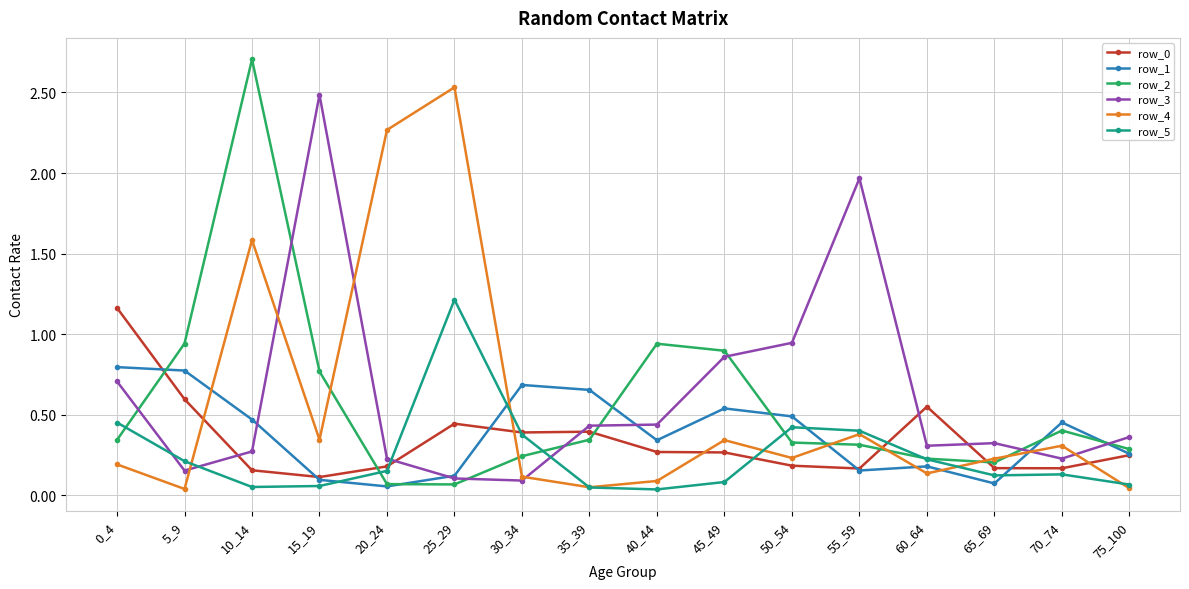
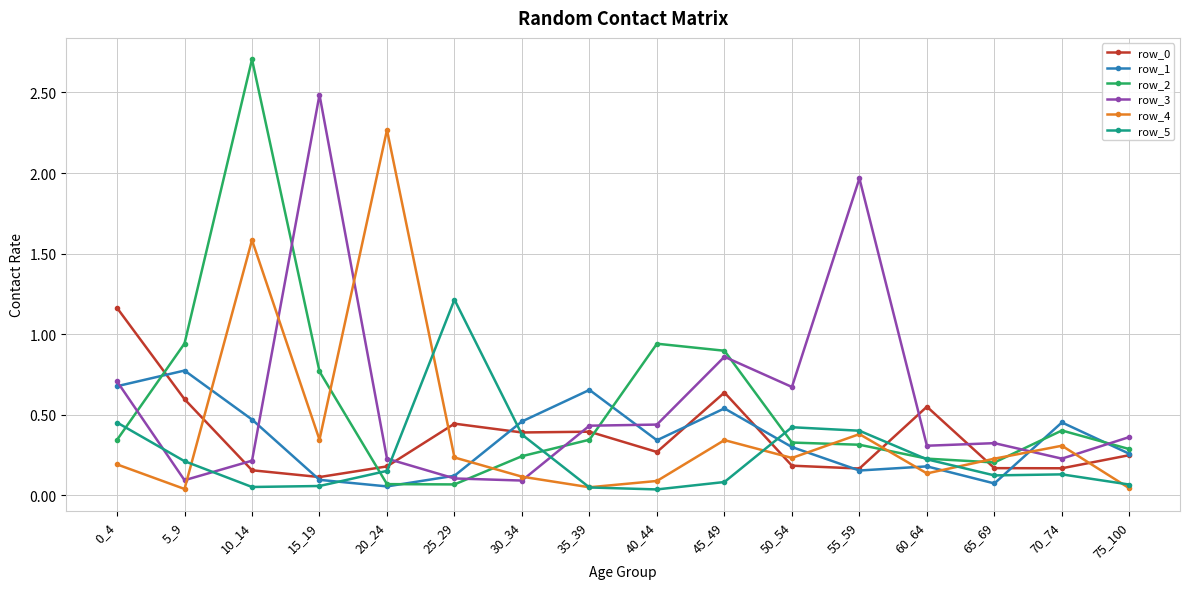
row_1, 0_4: 0.80 -> 0.68
row_3, 5_9: 0.15 -> 0.09
row_3, 10_14: 0.27 -> 0.21
row_4, 25_29: 2.53 -> 0.23
row_1, 30_34: 0.68 -> 0.46
row_0, 45_49: 0.27 -> 0.64
row_1, 50_54: 0.49 -> 0.30
row_3, 50_54: 0.95 -> 0.67
